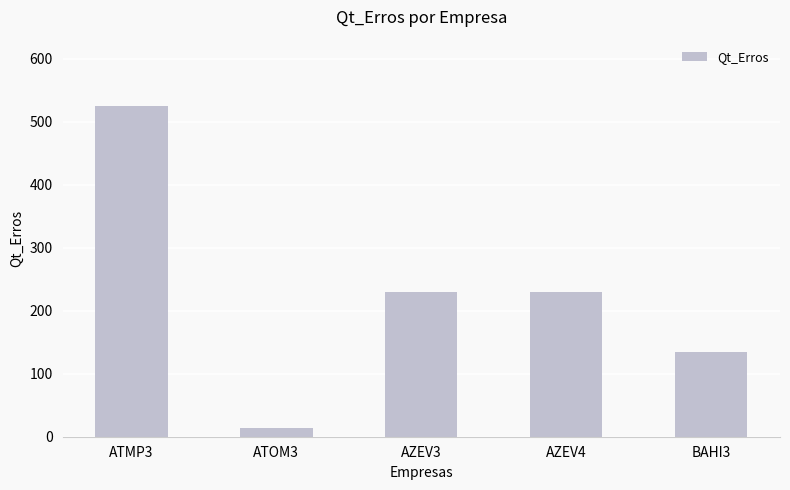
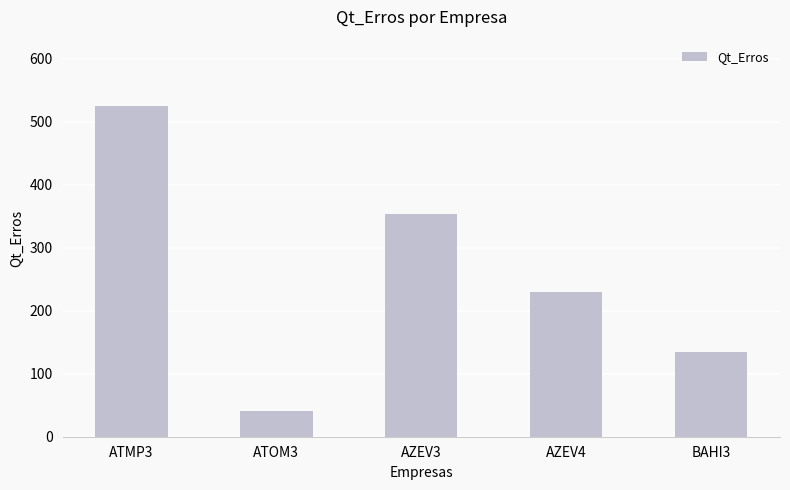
ATOM3: 10 -> 40
AZEV3: 230 -> 350
